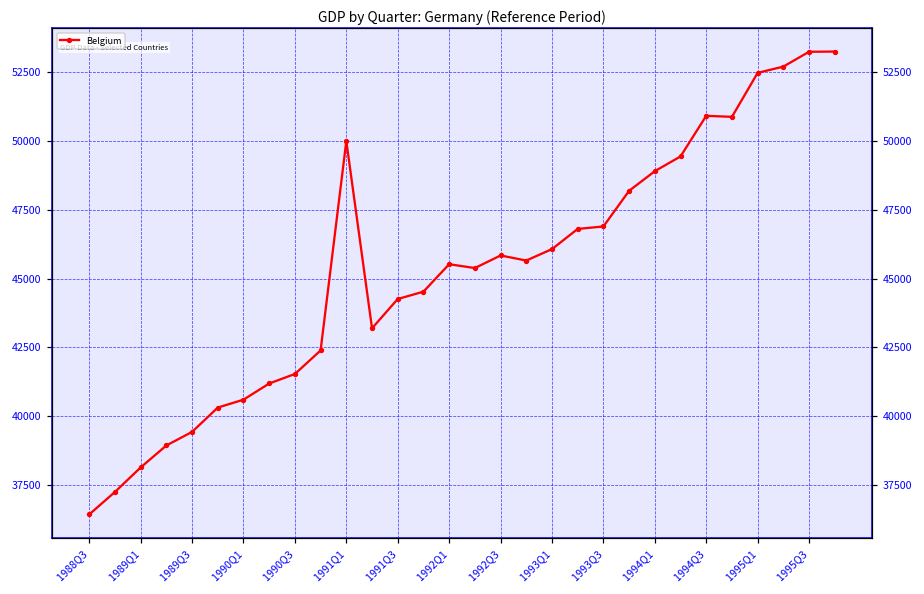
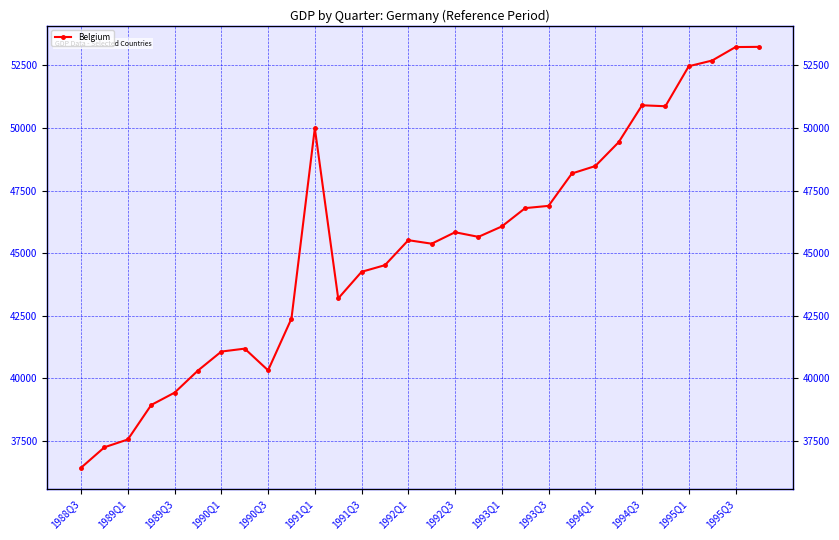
1989Q1: 38100 -> 37600
1990Q1: 40600 -> 41100
1990Q3: 41500 -> 40300
1994Q1: 48900 -> 48500
